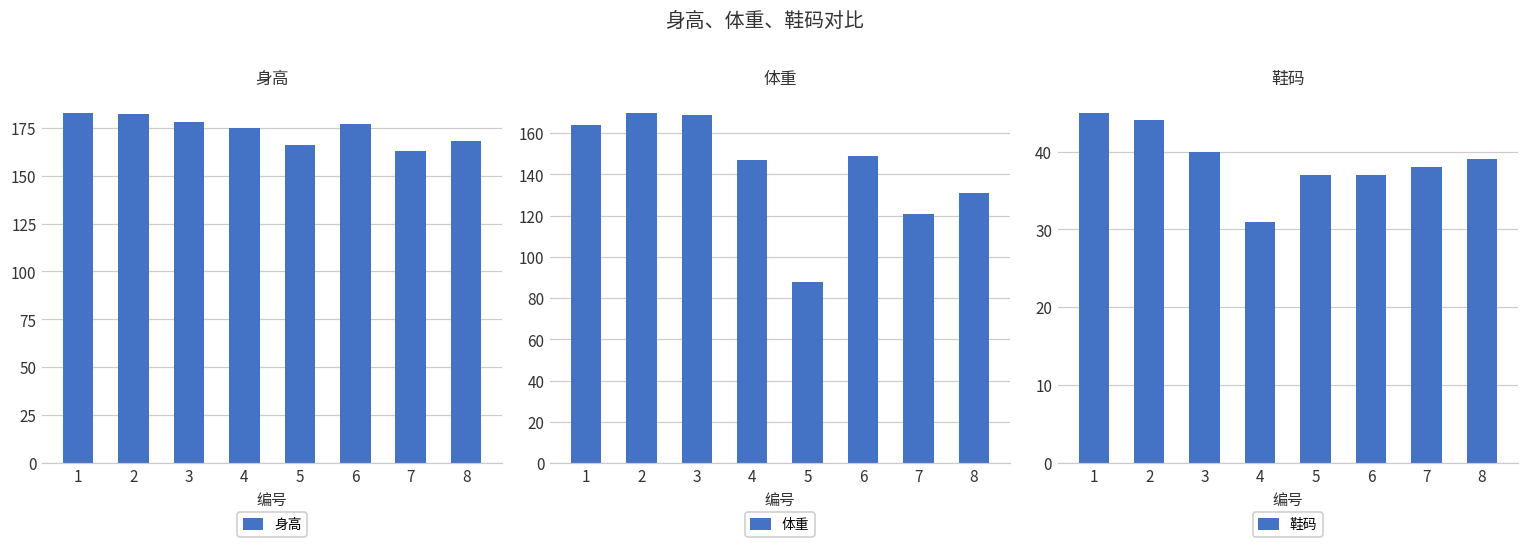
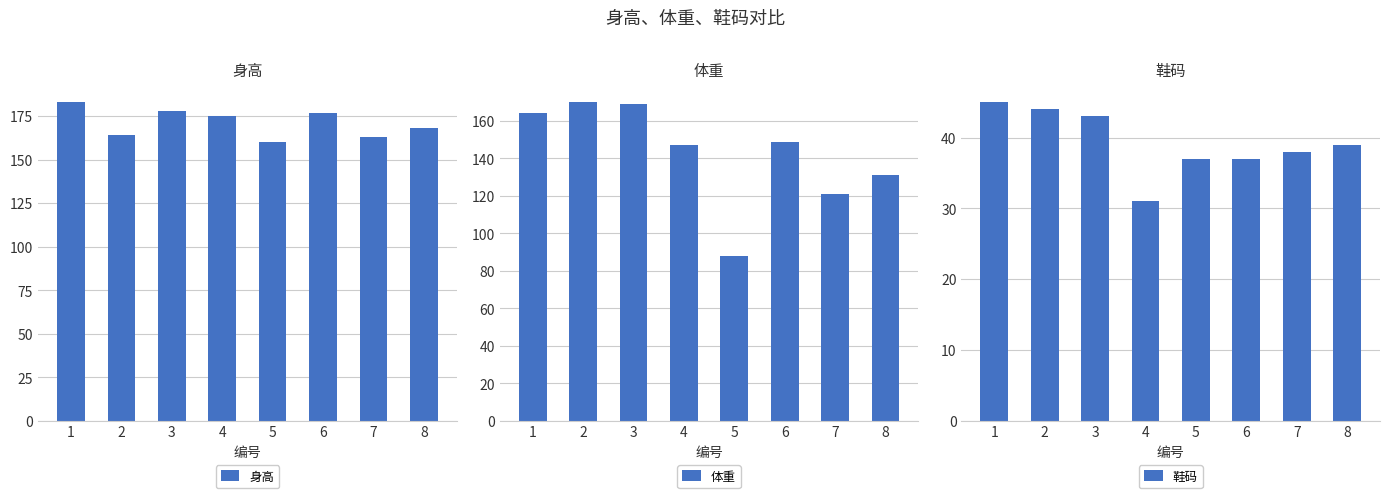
身高, 2: 182 -> 164
身高, 5: 166 -> 160
鞋码, 3: 40 -> 43
